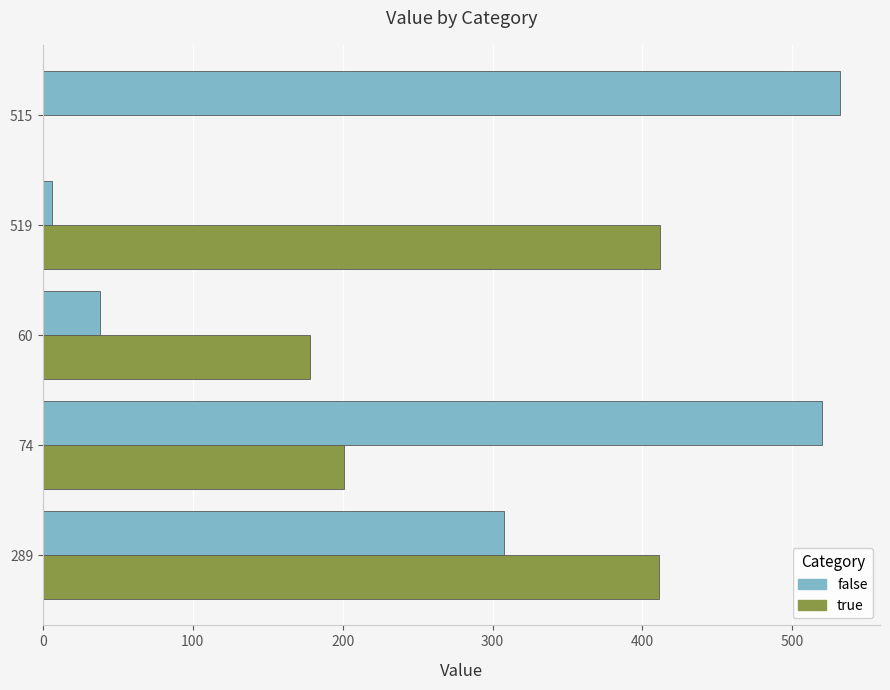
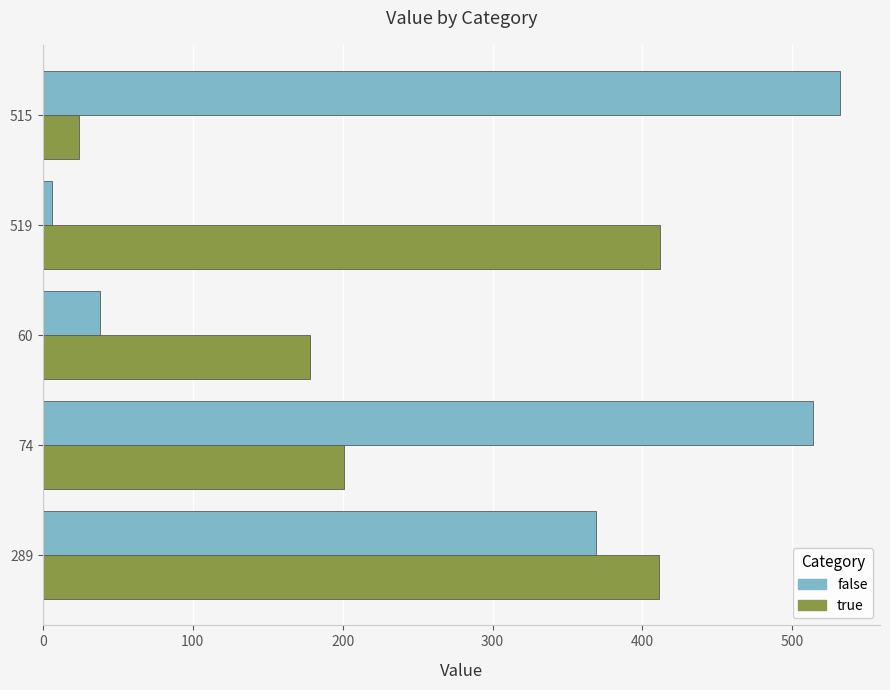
true, 515: 0 -> 24
false, 74: 520 -> 514
false, 289: 308 -> 369
